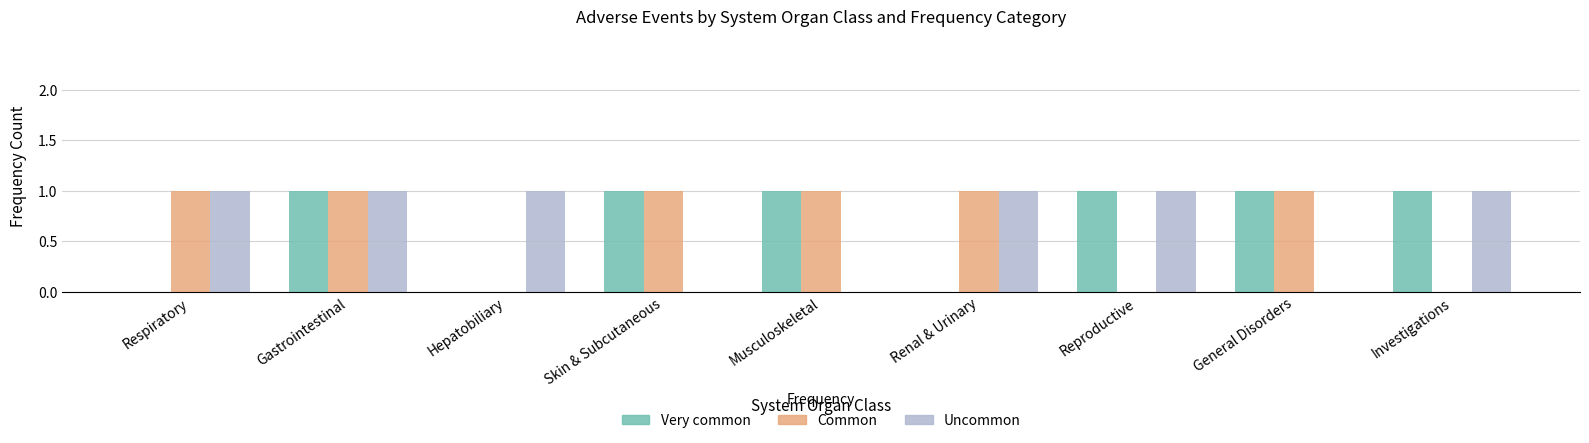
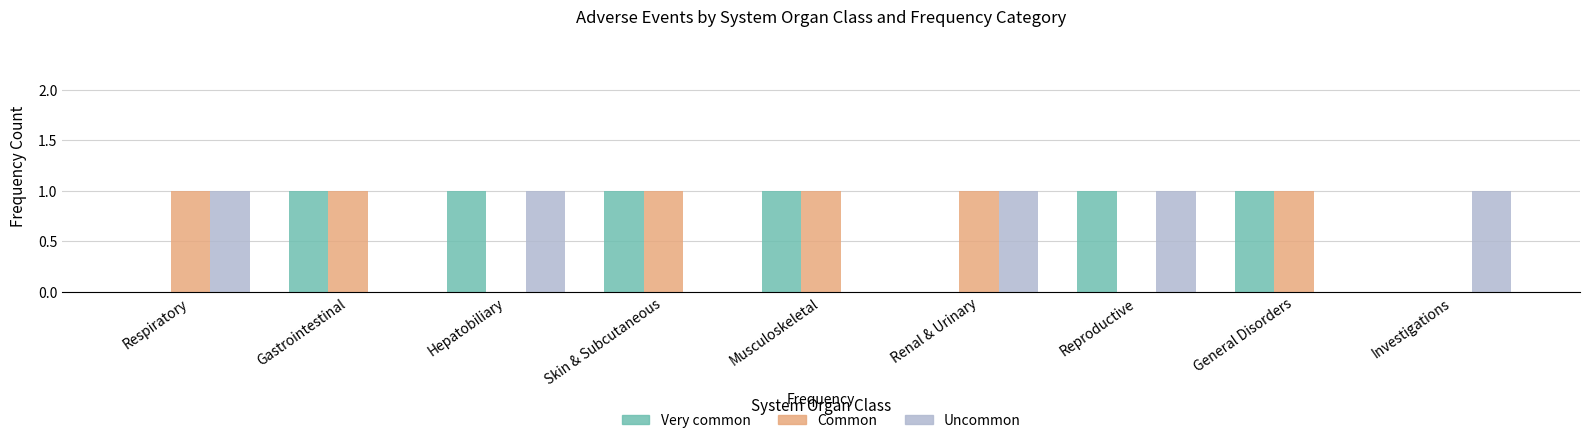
Uncommon, Gastrointestinal: 1 -> 0
Very common, Hepatobiliary: 0 -> 1
Very common, Investigations: 1 -> 0
